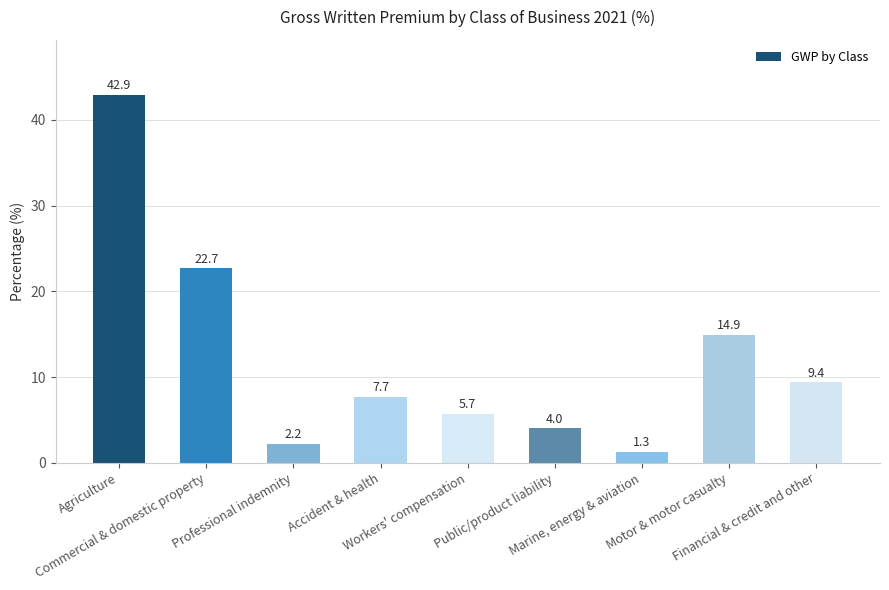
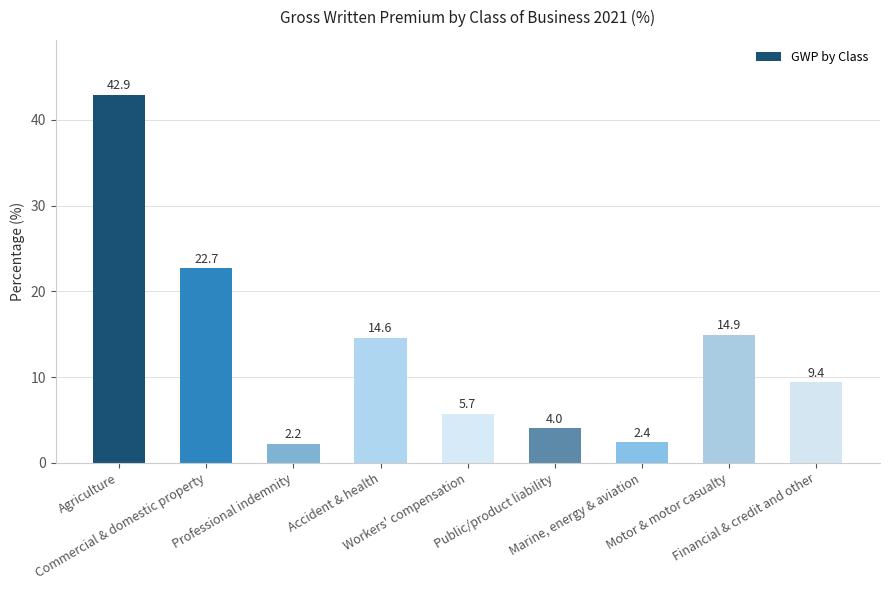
Accident & health: 7.7 -> 14.6
Marine, energy & aviation: 1.3 -> 2.4
